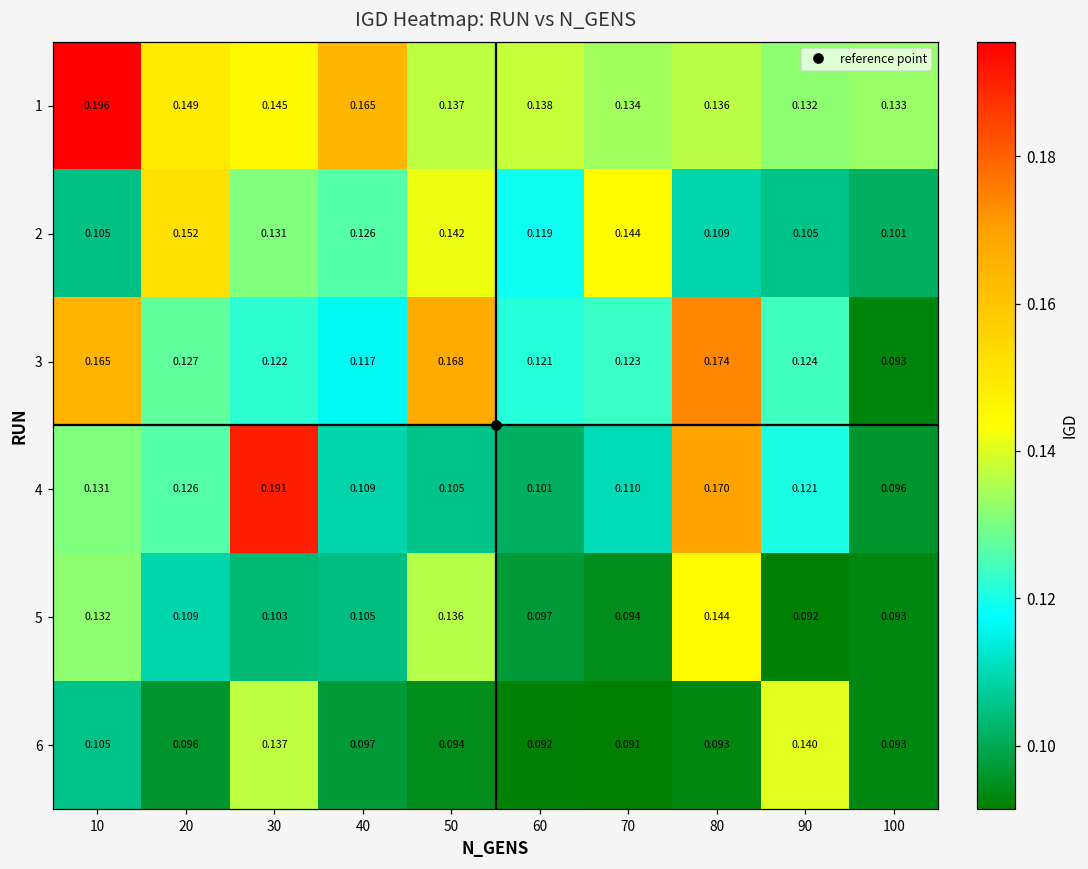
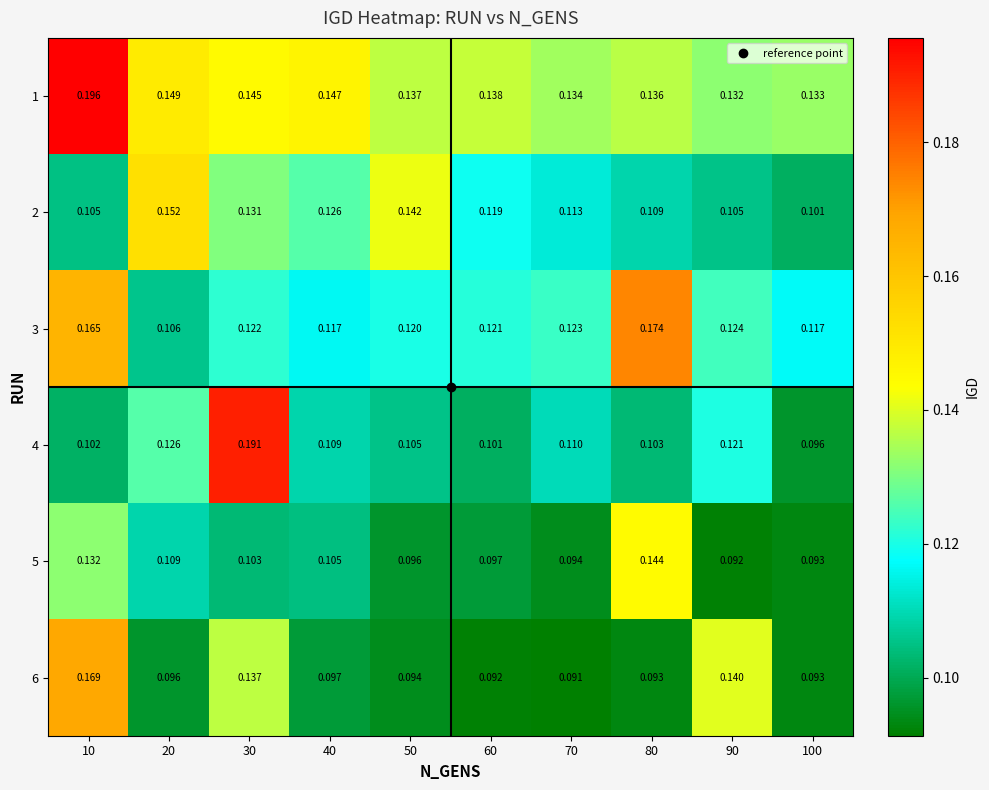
1, 40: 0.165 -> 0.147
2, 70: 0.144 -> 0.113
3, 20: 0.127 -> 0.106
3, 50: 0.168 -> 0.120
3, 100: 0.093 -> 0.117
4, 10: 0.131 -> 0.102
4, 80: 0.170 -> 0.103
5, 50: 0.136 -> 0.096
6, 10: 0.105 -> 0.169
